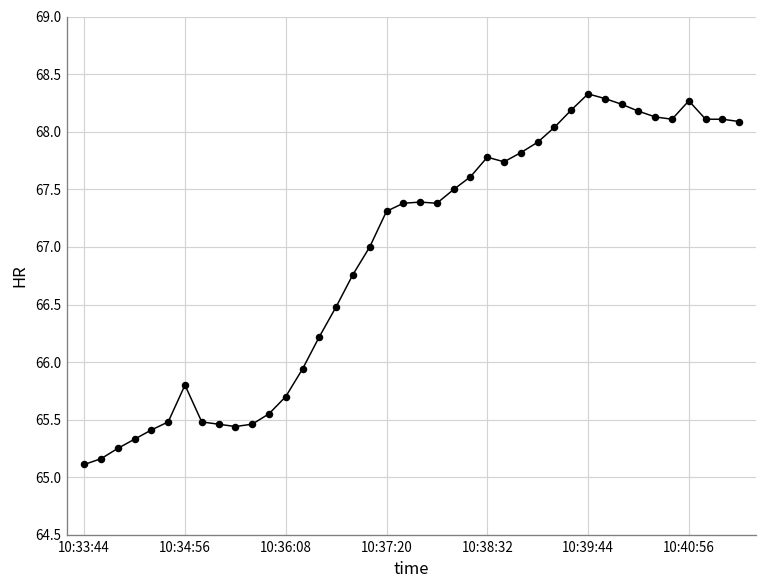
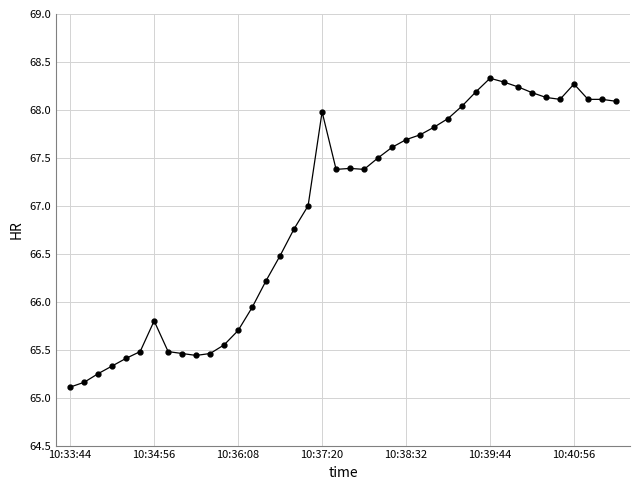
10:37:20: 67.3 -> 68.0
10:38:32: 67.8 -> 67.7
